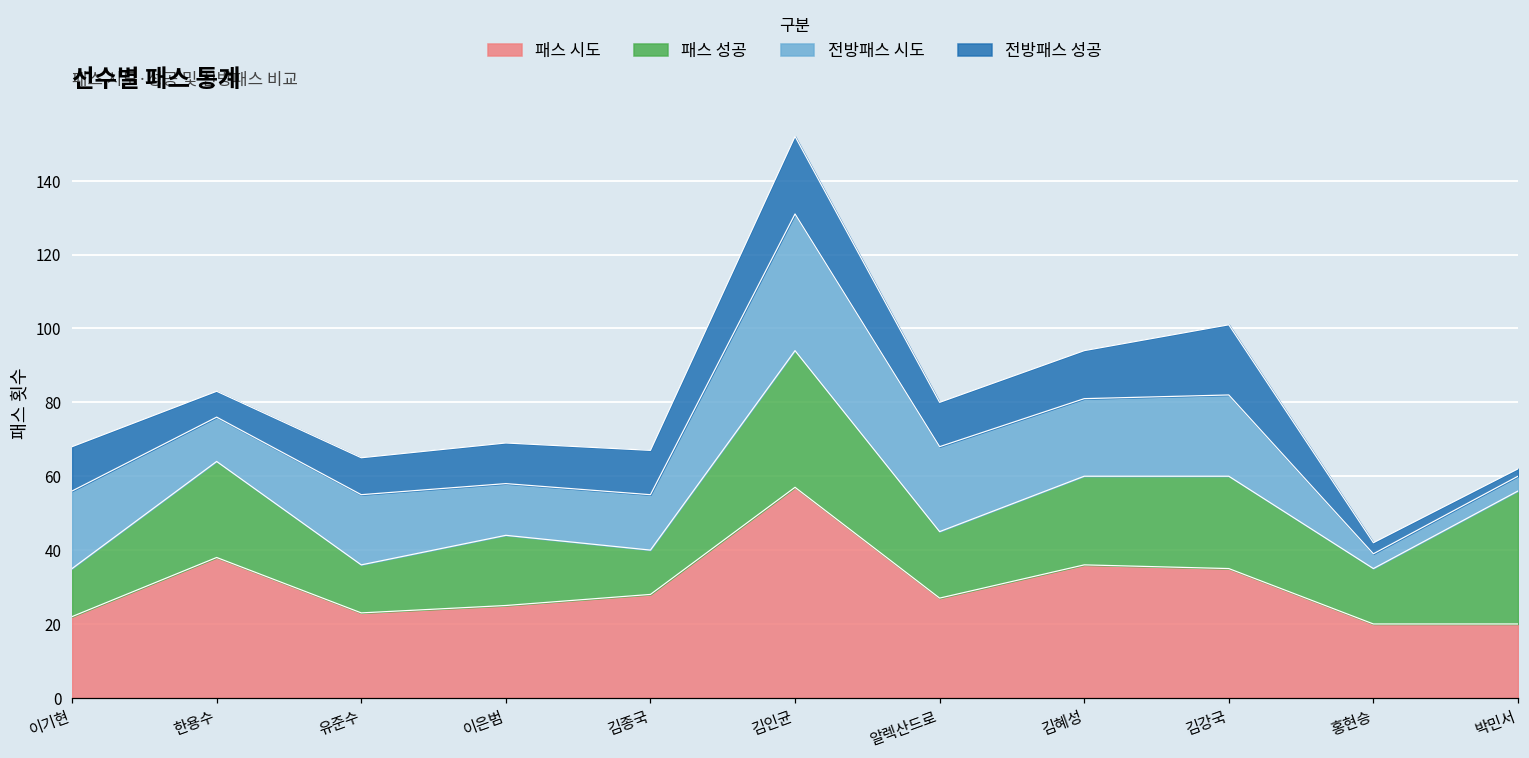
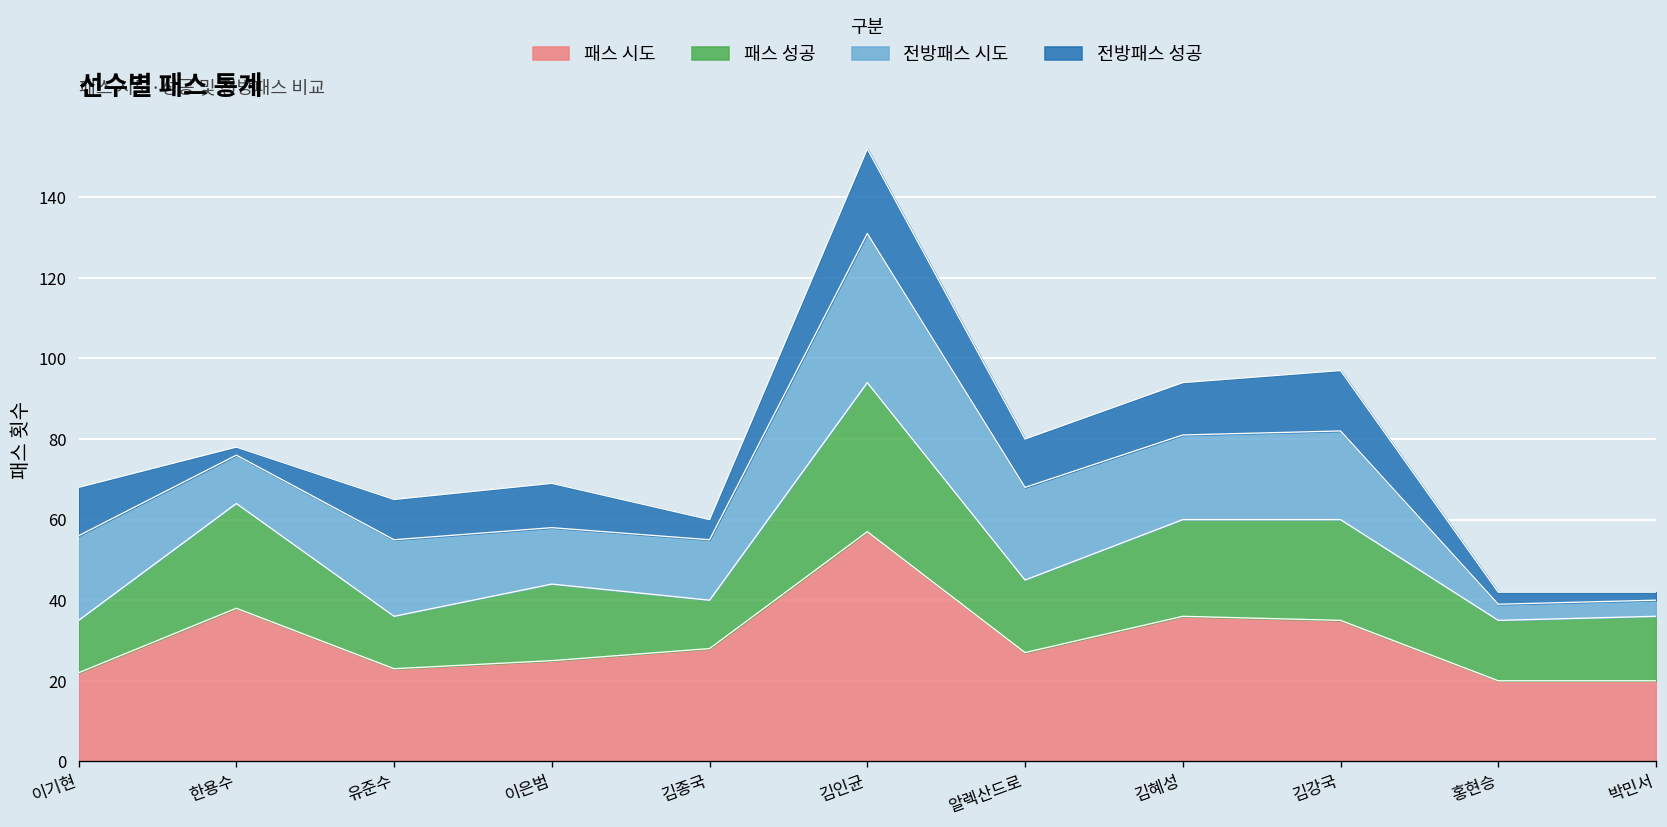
전방패스 성공, 한용수: 7 -> 2
전방패스 성공, 김종국: 12 -> 5
전방패스 성공, 김강국: 19 -> 15
패스 성공, 박민서: 36 -> 16
